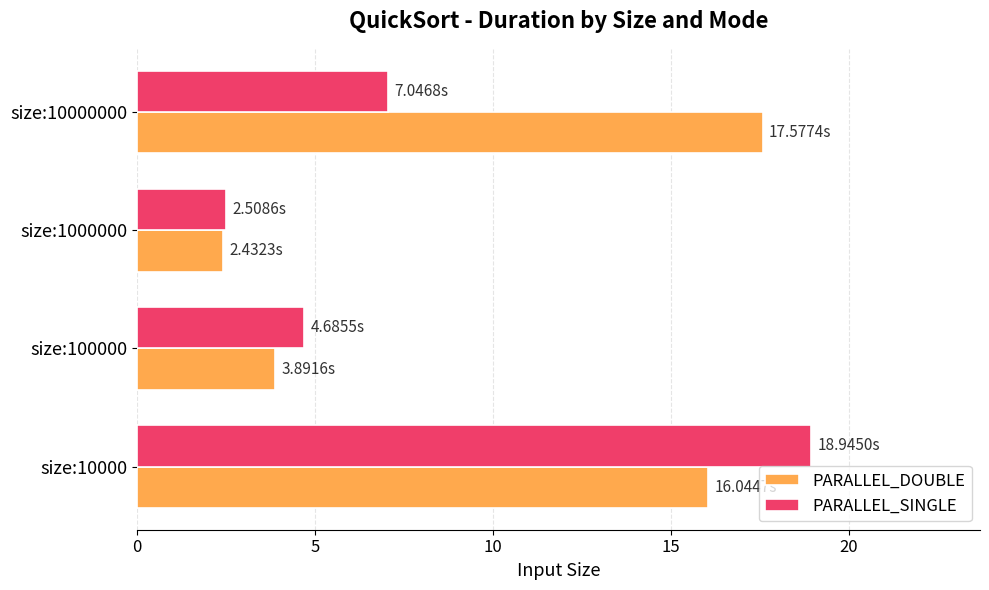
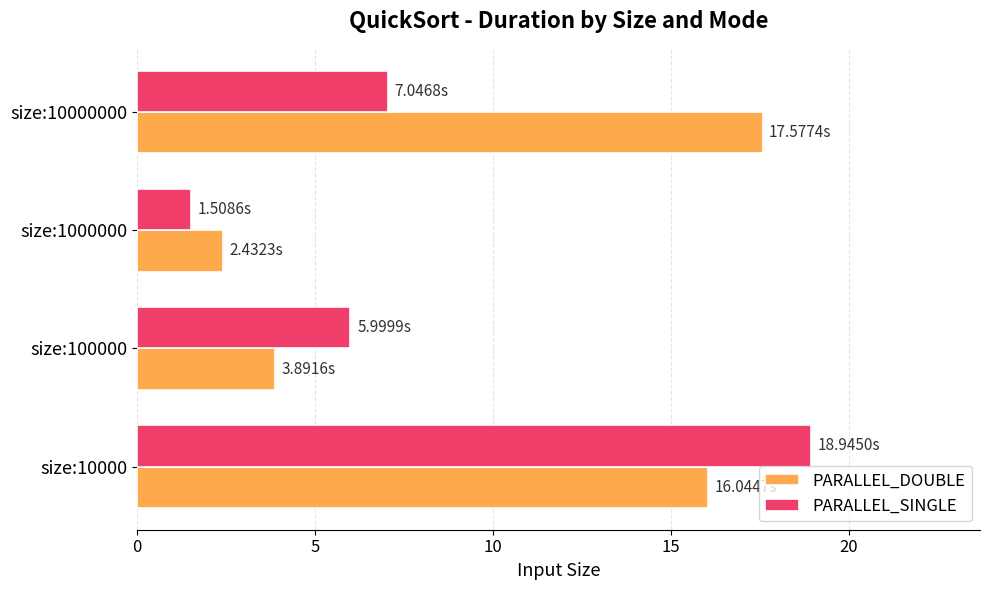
PARALLEL_SINGLE, size:1000000: 2.5086s -> 1.5086s
PARALLEL_SINGLE, size:100000: 4.6855s -> 5.9999s
